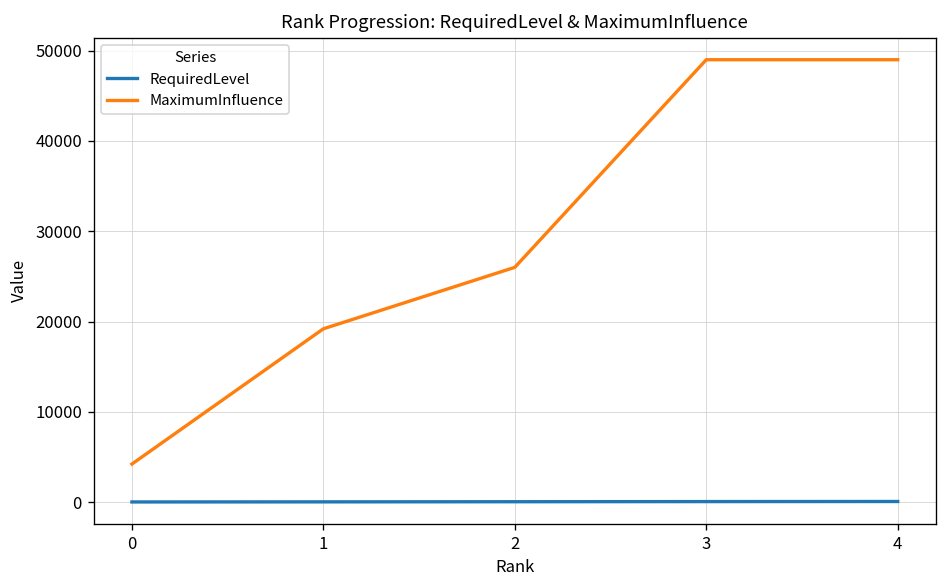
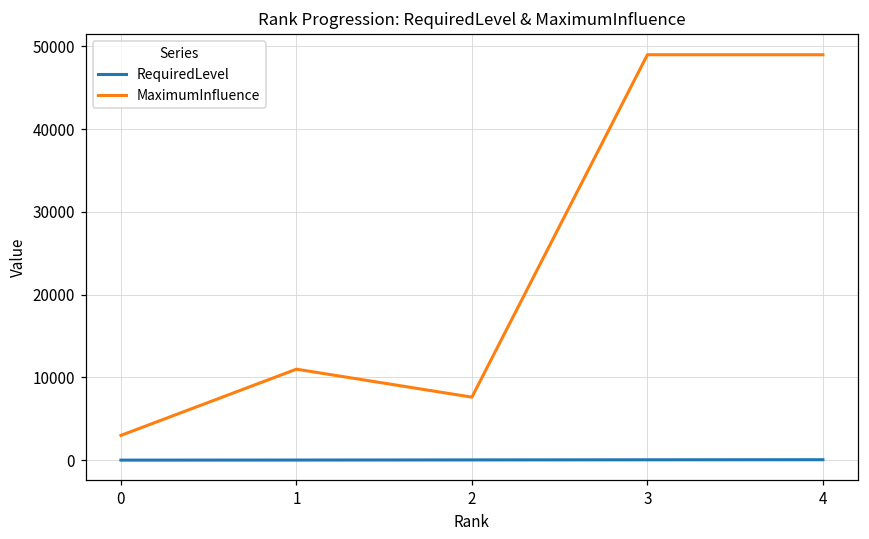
MaximumInfluence, 0: 4000 -> 3000
MaximumInfluence, 1: 19000 -> 11000
MaximumInfluence, 2: 26000 -> 8000
